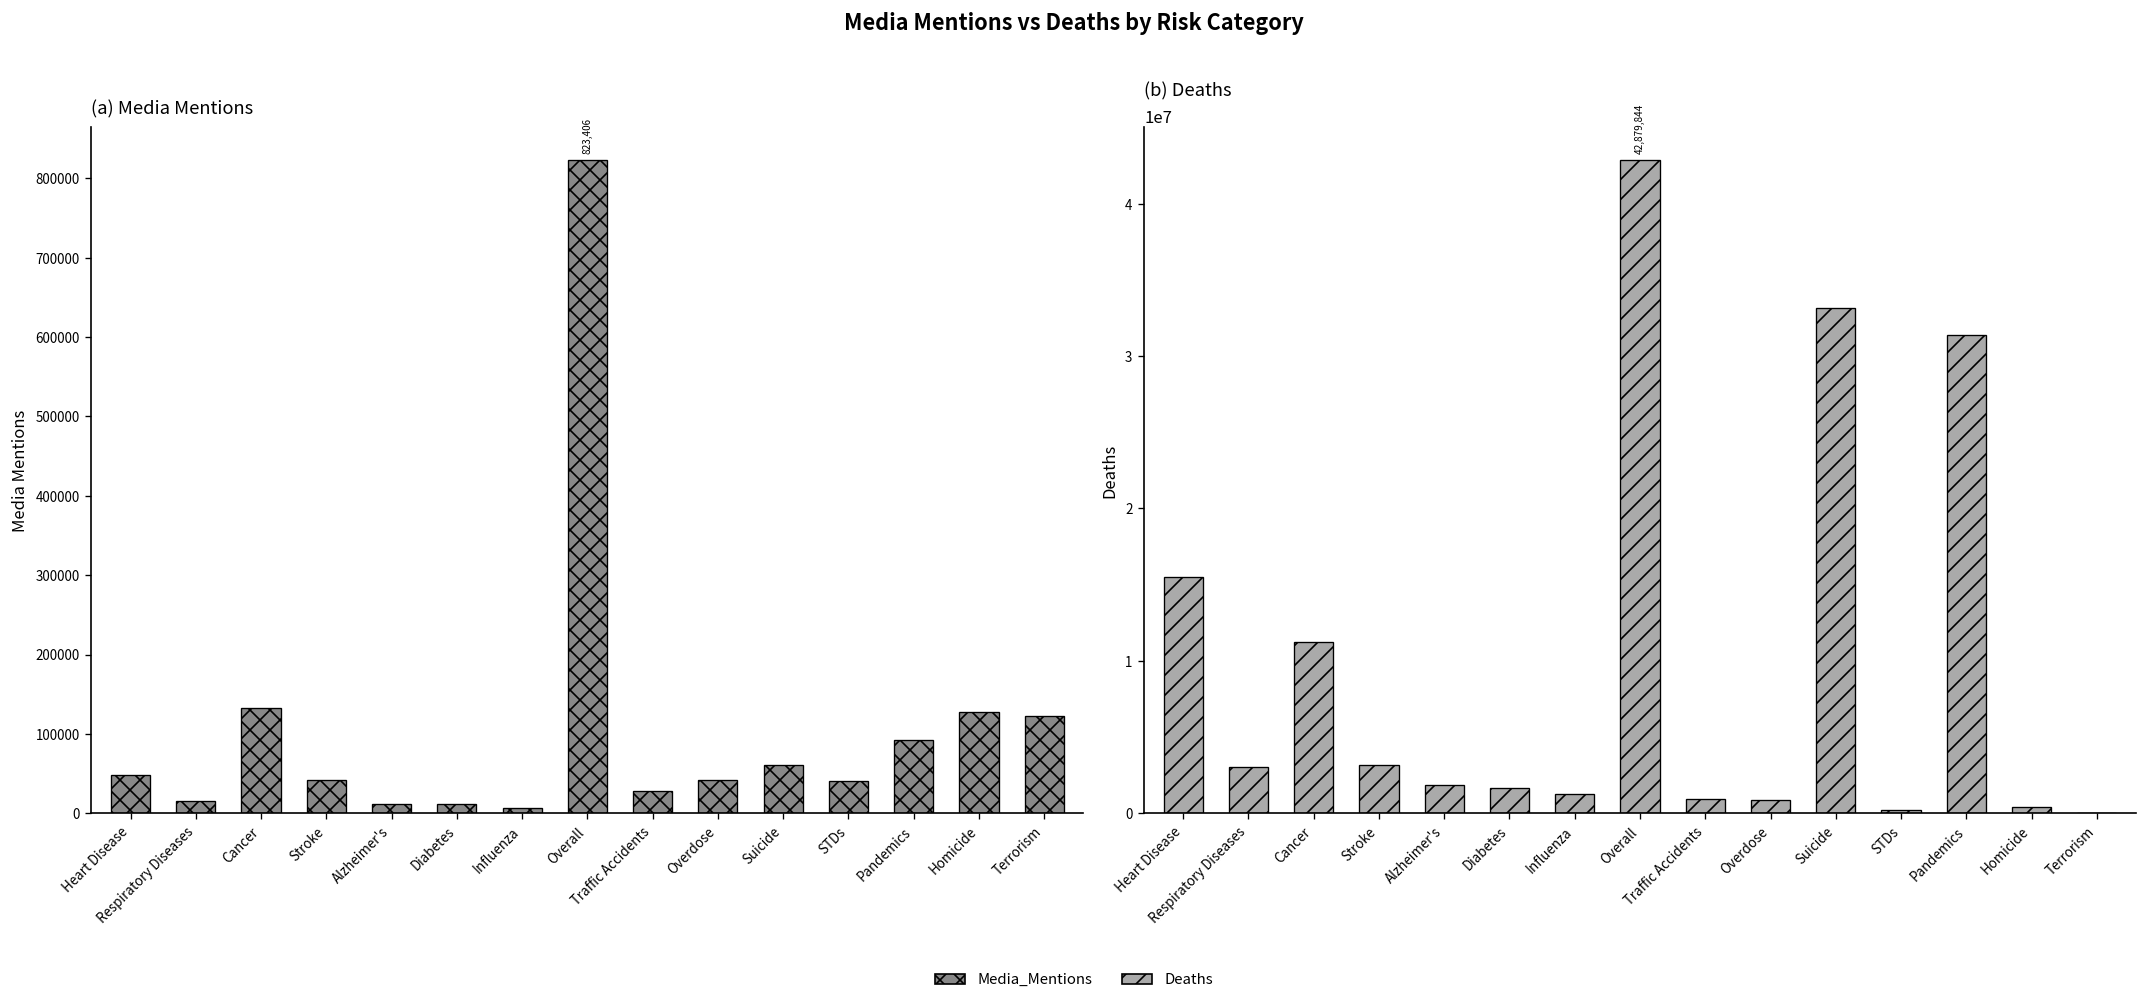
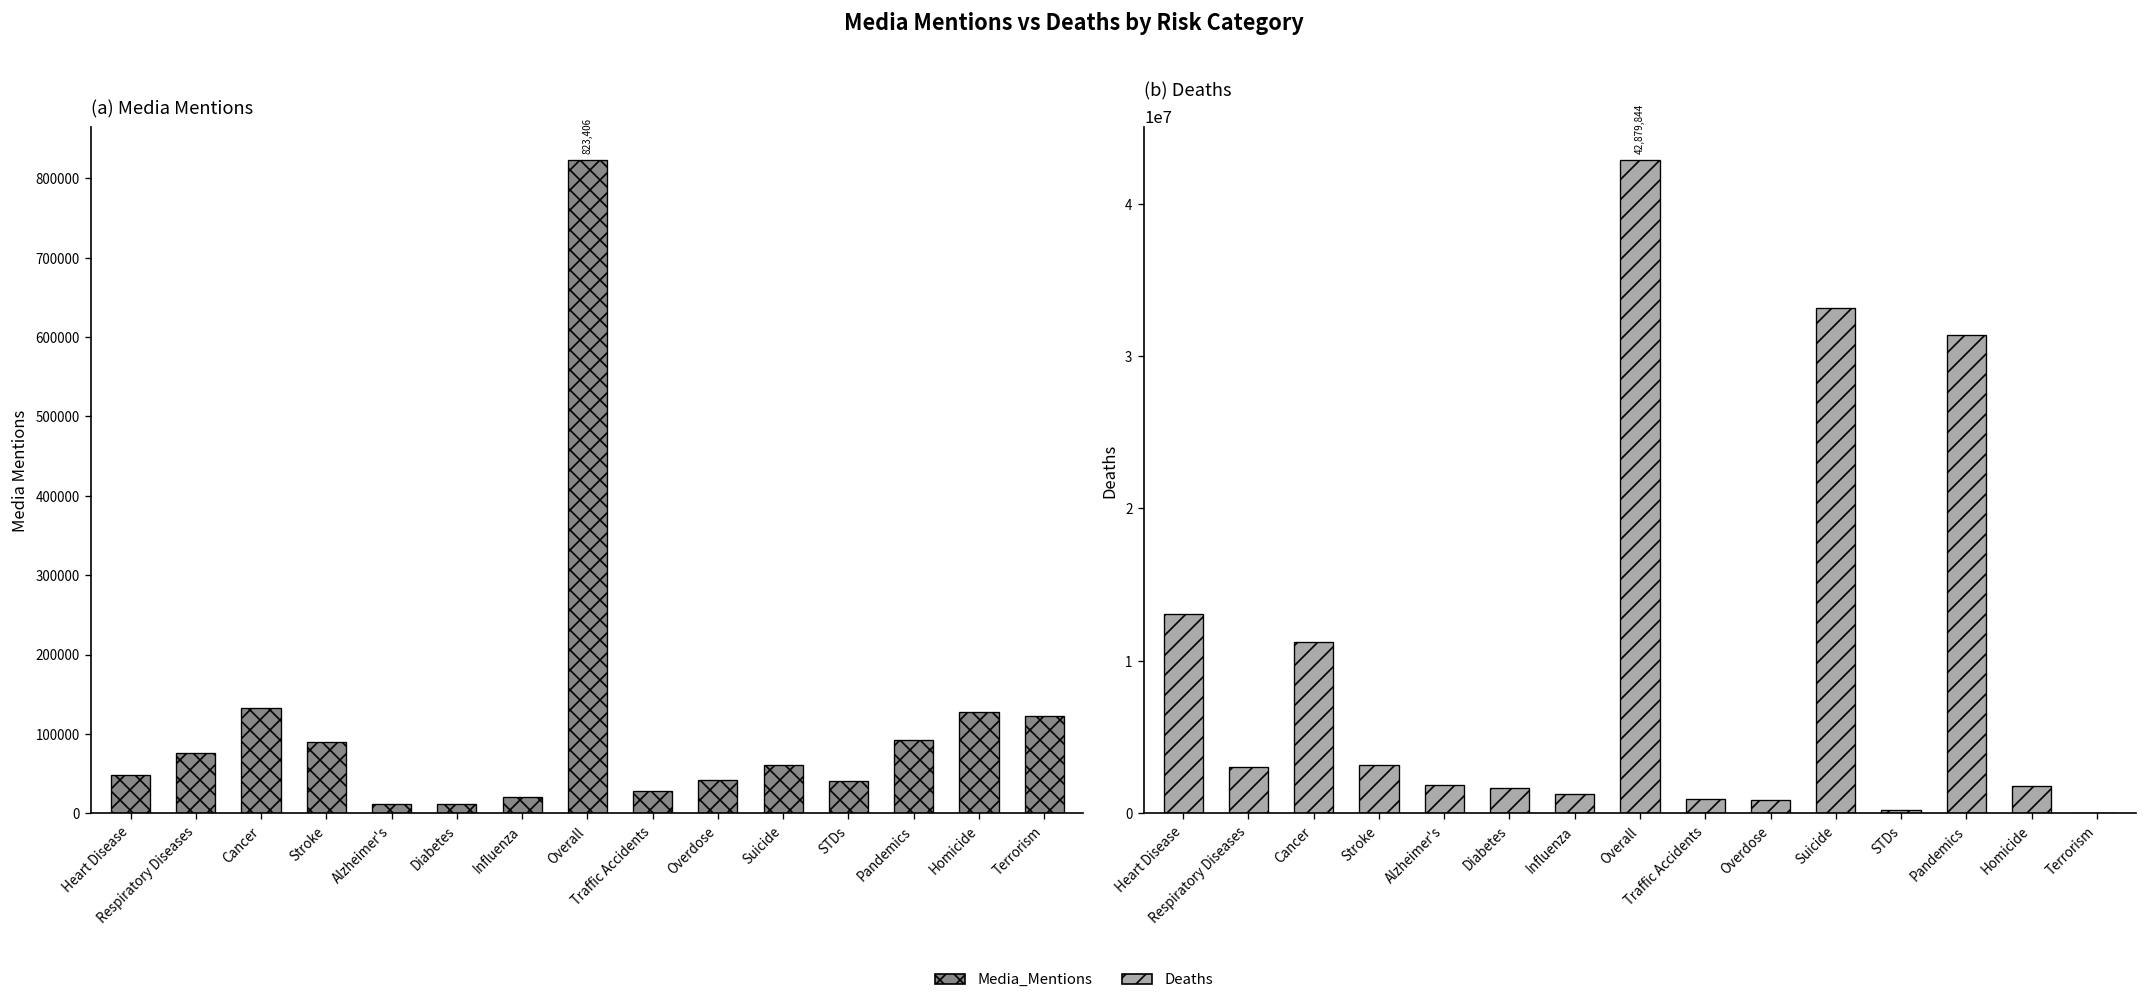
(a) Media Mentions, Respiratory Diseases: 20000 -> 80000
(a) Media Mentions, Stroke: 40000 -> 90000
(a) Media Mentions, Influenza: 10000 -> 20000
(b) Deaths, Heart Disease: 15500000 -> 13100000
(b) Deaths, Homicide: 400000 -> 1800000
